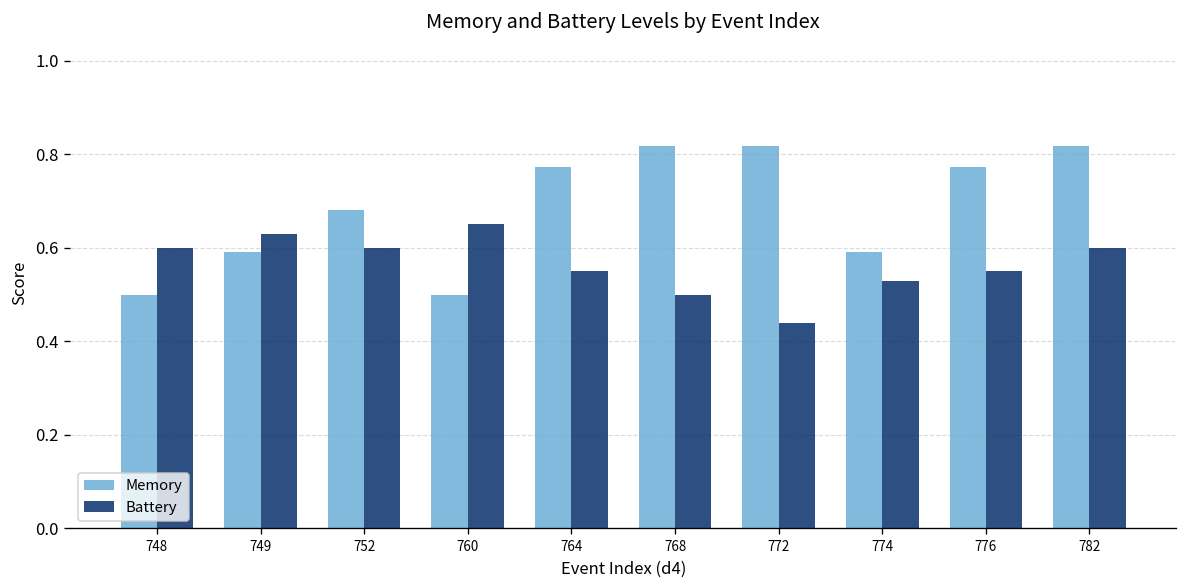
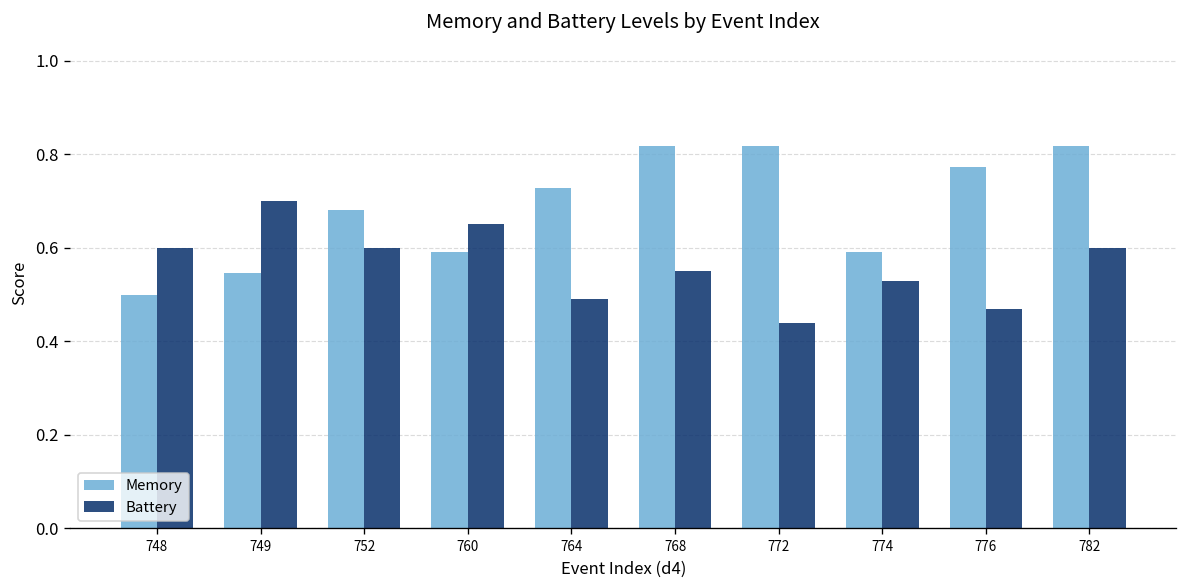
Memory, 749: 0.59 -> 0.55
Battery, 749: 0.63 -> 0.70
Memory, 760: 0.50 -> 0.59
Memory, 764: 0.77 -> 0.73
Battery, 764: 0.55 -> 0.49
Battery, 768: 0.50 -> 0.55
Battery, 776: 0.55 -> 0.47
